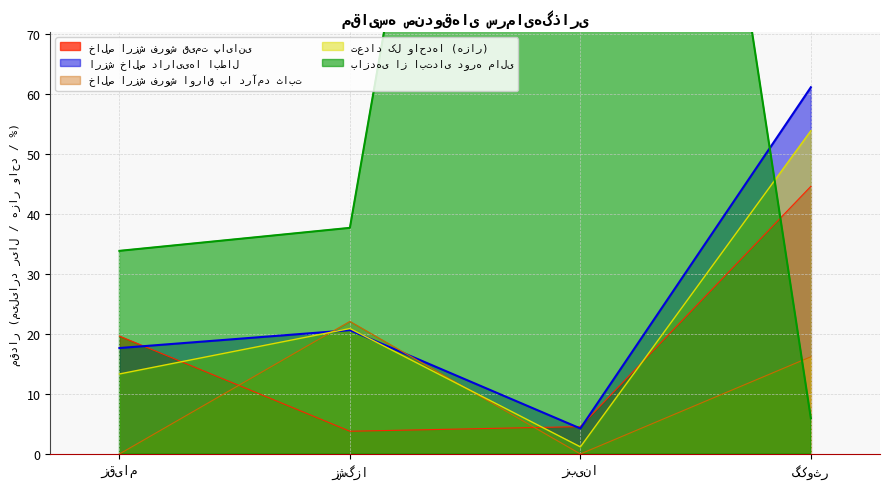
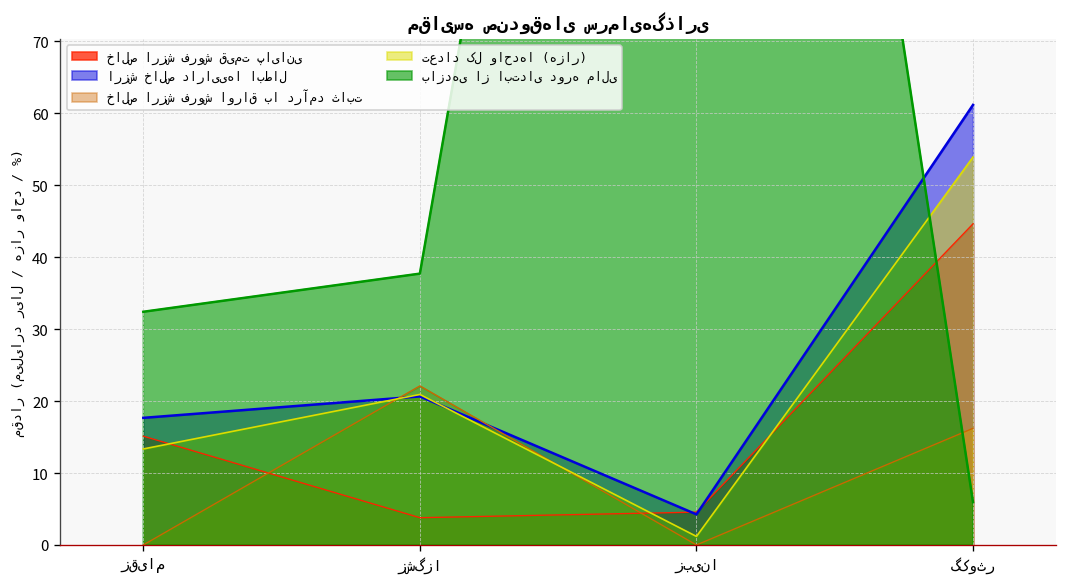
خالص ارزش فروش قیمت پایانی, زقیام: 20 -> 15
بازدهی از ابتدای دوره مالی, زقیام: 34 -> 32
